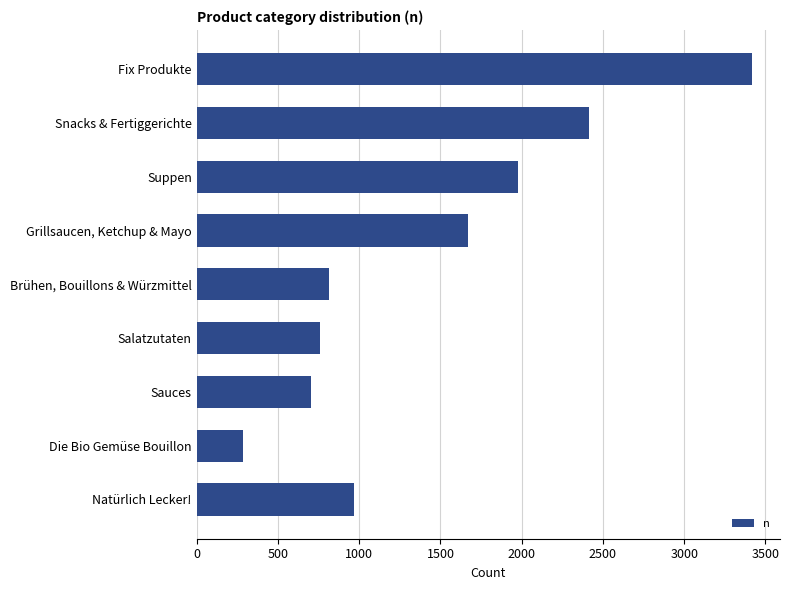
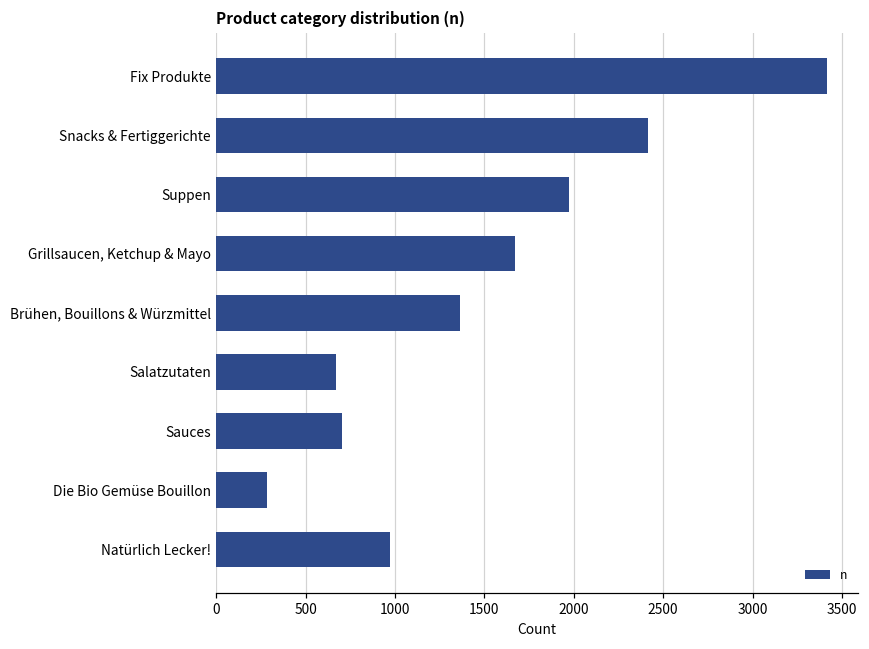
Brühen, Bouillons & Würzmittel: 820 -> 1370
Salatzutaten: 760 -> 670
